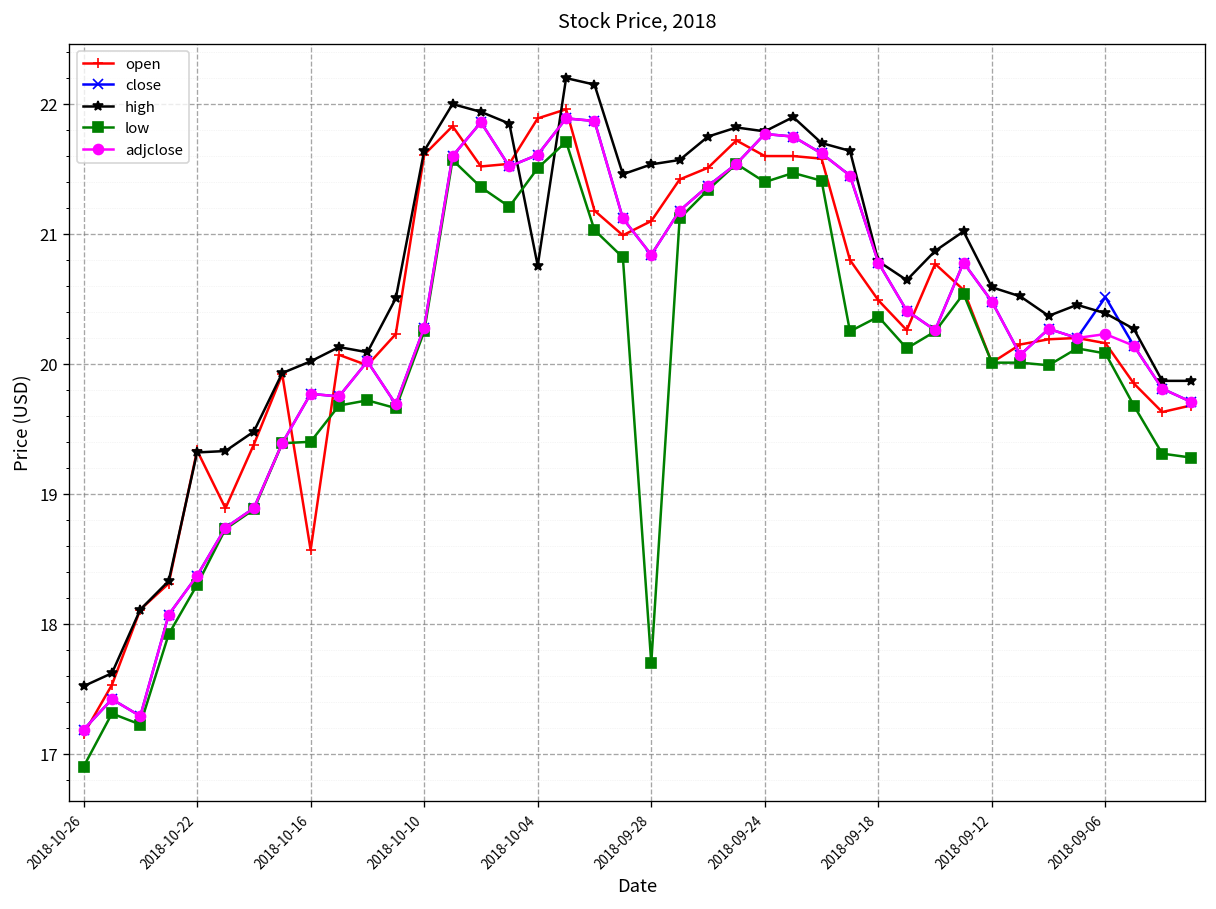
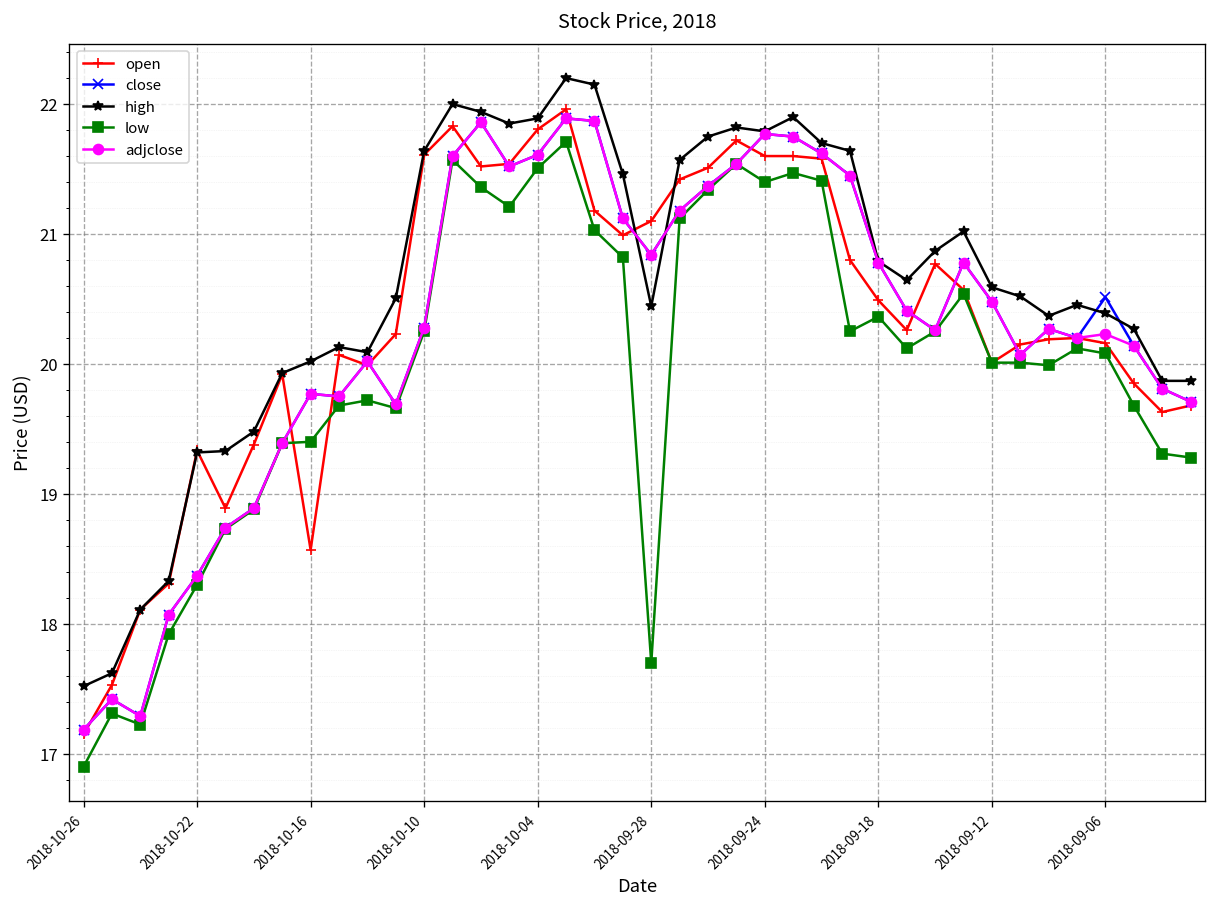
open, 2018-10-04: 21.89 -> 21.81
high, 2018-10-04: 20.76 -> 21.89
high, 2018-09-28: 21.54 -> 20.44
